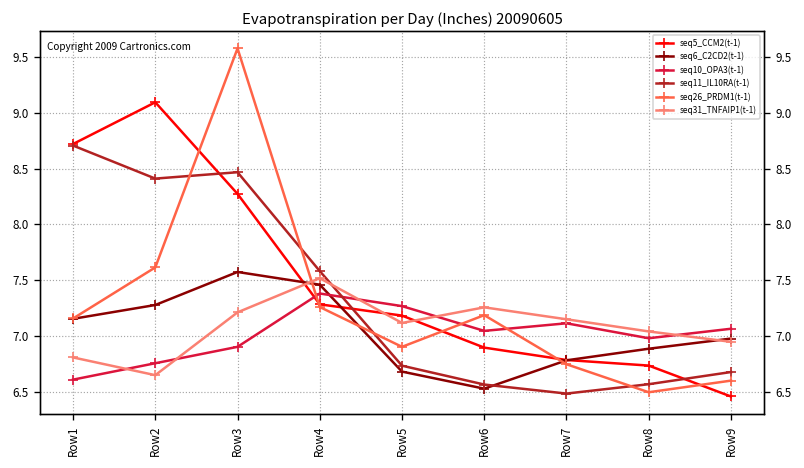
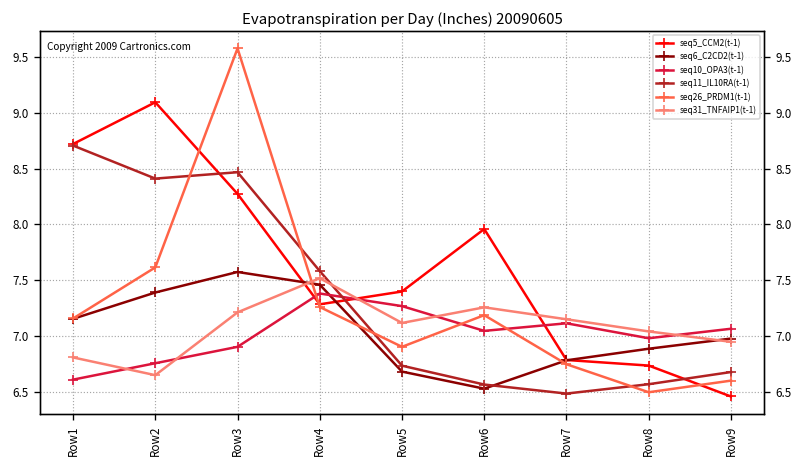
seq6_C2CD2(t-1), Row2: 7.3 -> 7.4
seq5_CCM2(t-1), Row5: 7.2 -> 7.4
seq5_CCM2(t-1), Row6: 6.9 -> 8.0
